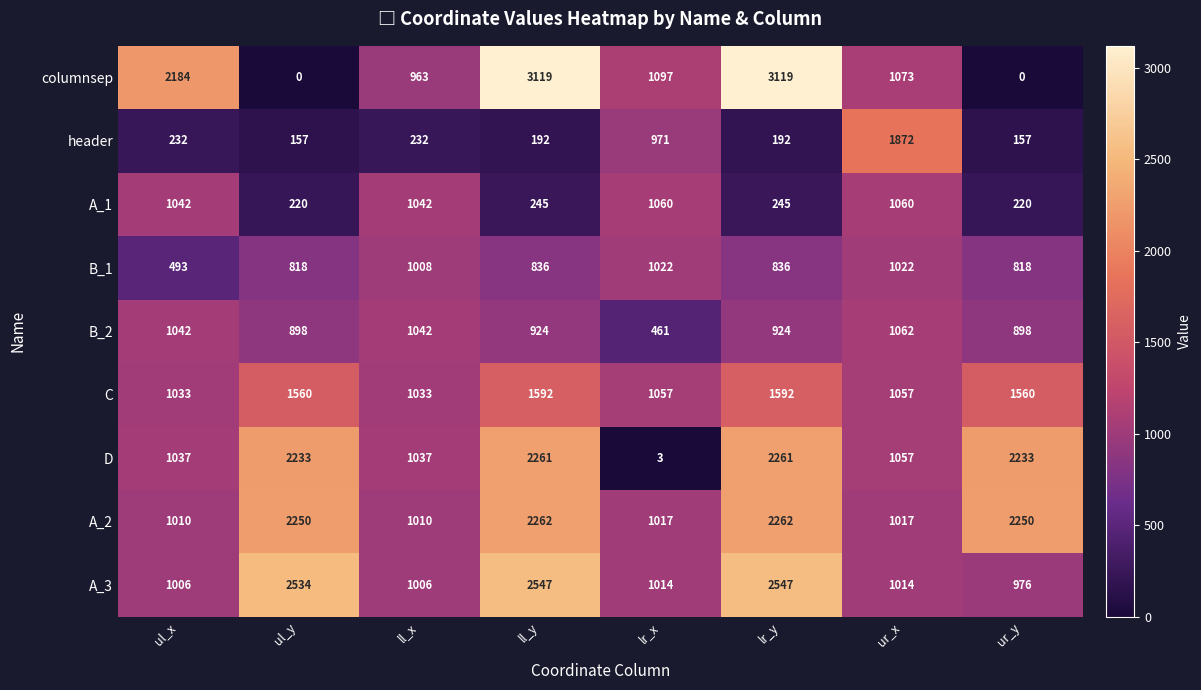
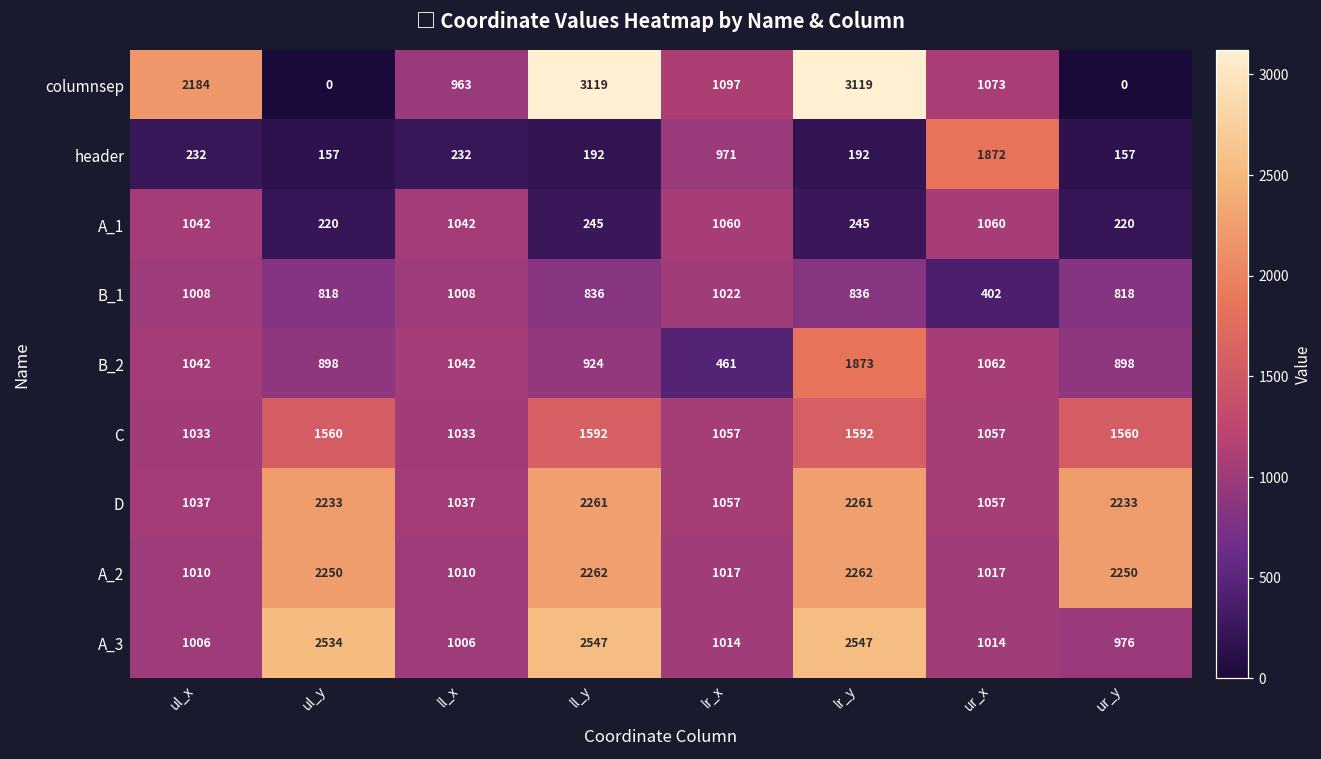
B_1, ul_x: 493 -> 1008
B_1, ur_x: 1022 -> 402
B_2, lr_y: 924 -> 1873
D, lr_x: 3 -> 1057
